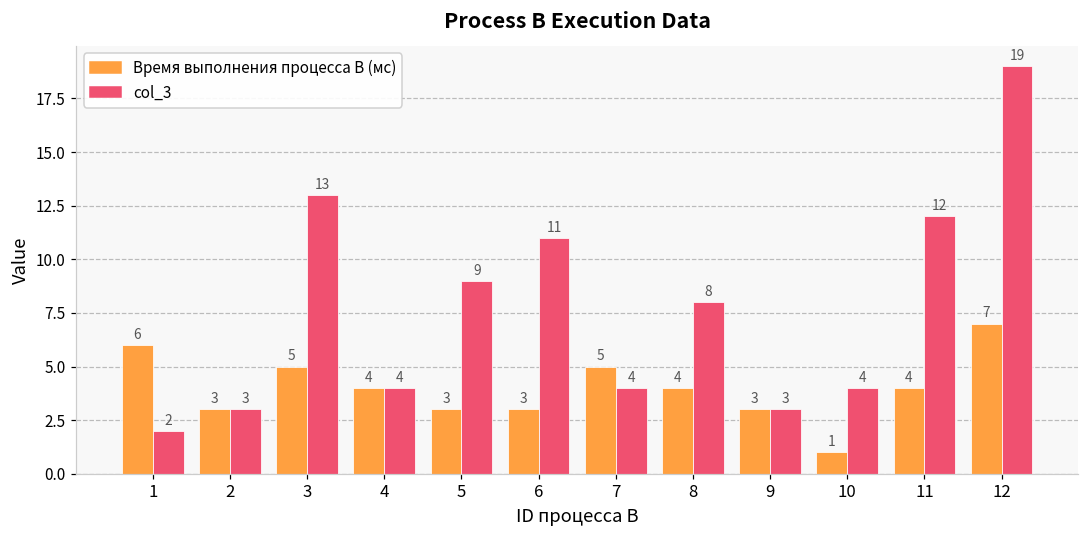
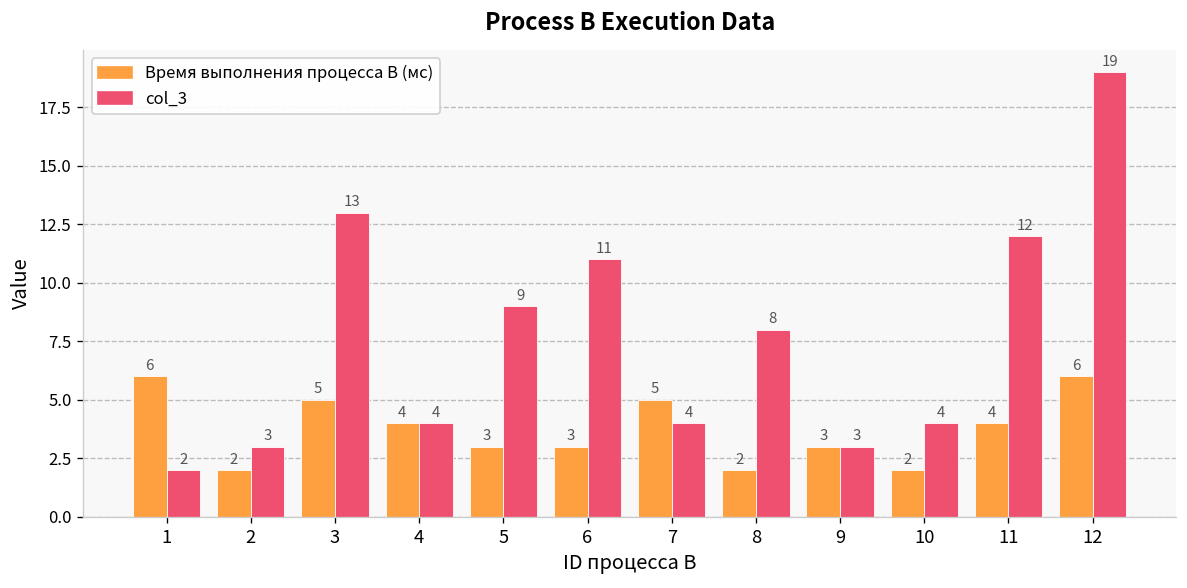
Время выполнения процесса B (мс), 2: 3 -> 2
Время выполнения процесса B (мс), 8: 4 -> 2
Время выполнения процесса B (мс), 10: 1 -> 2
Время выполнения процесса B (мс), 12: 7 -> 6
